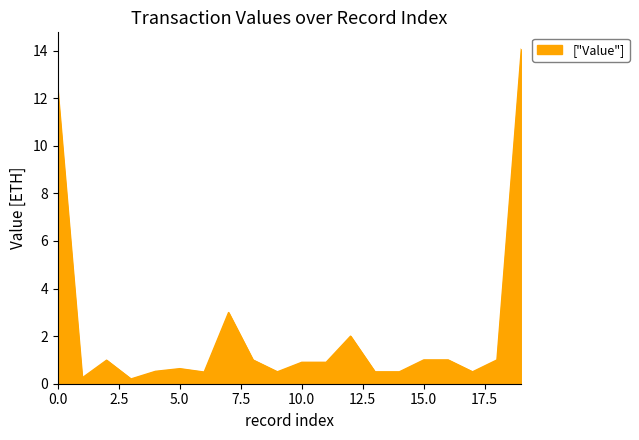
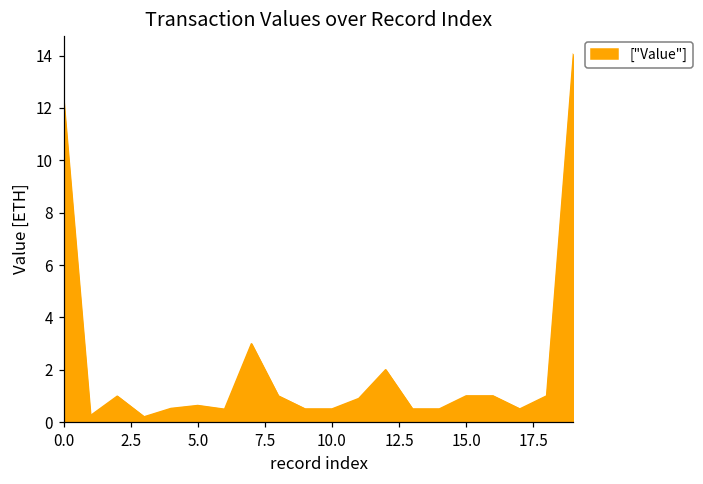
10.0: 0.9 -> 0.5
